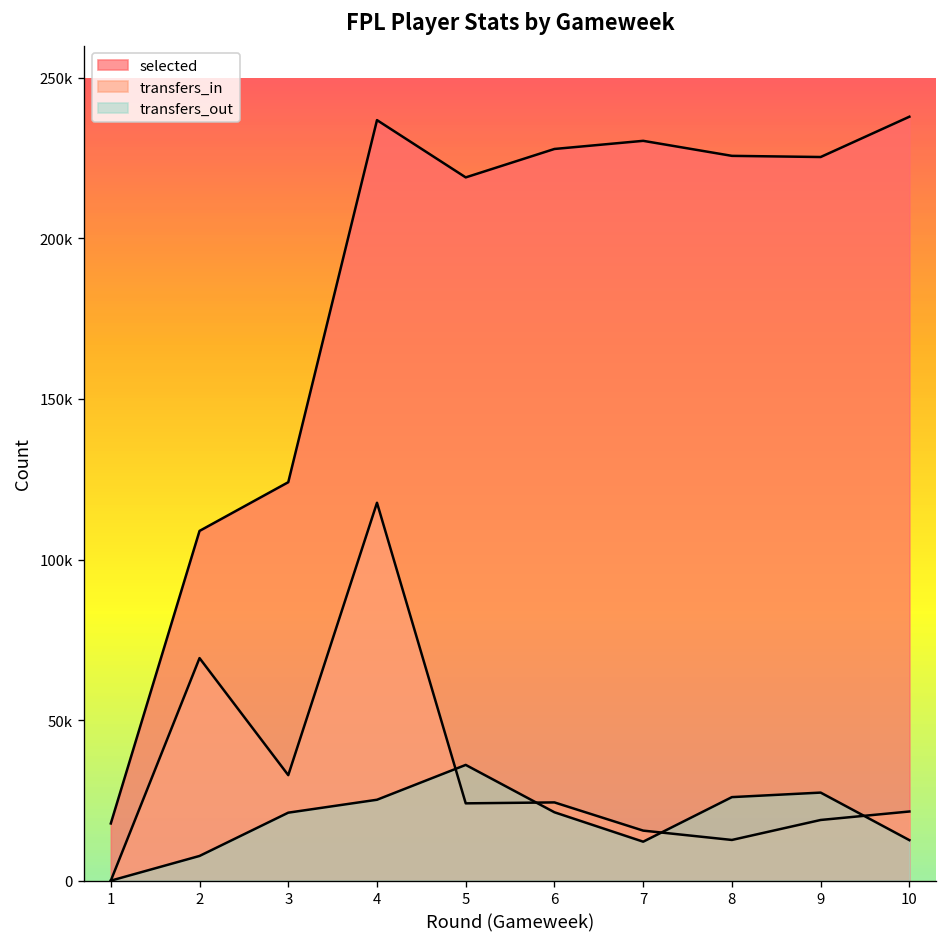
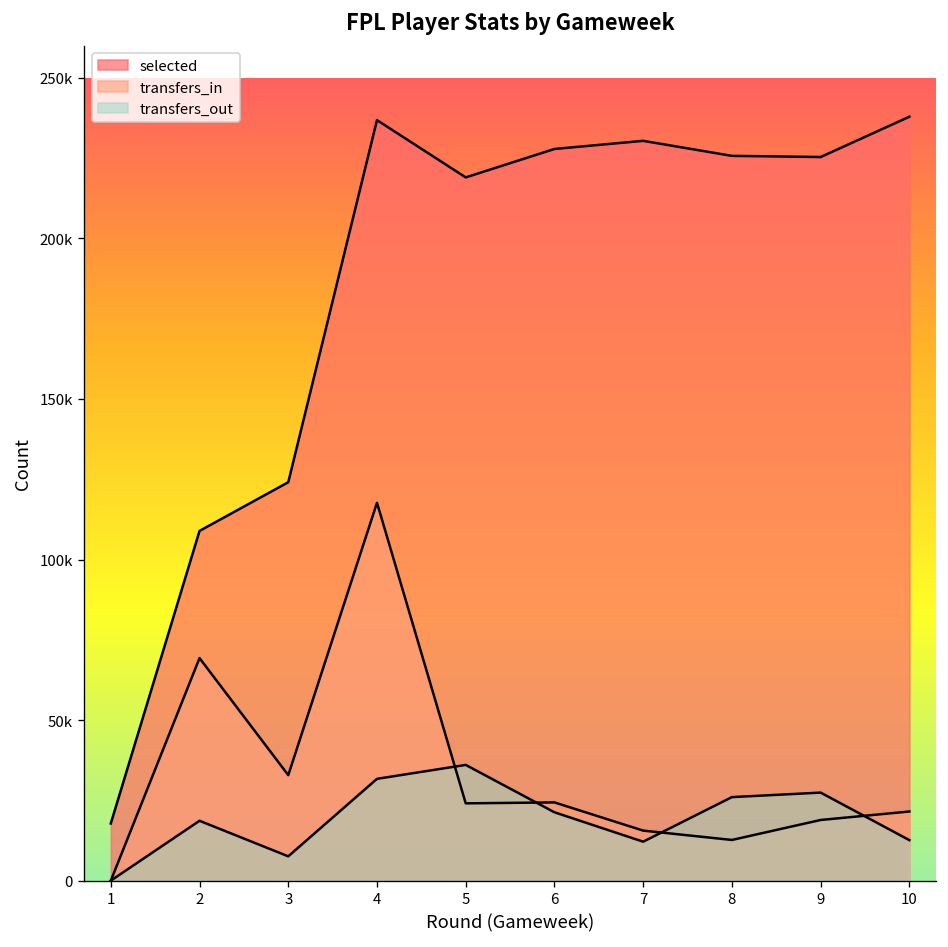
transfers_out, 2: 8000 -> 19000
transfers_out, 3: 21000 -> 8000
transfers_out, 4: 25000 -> 32000
